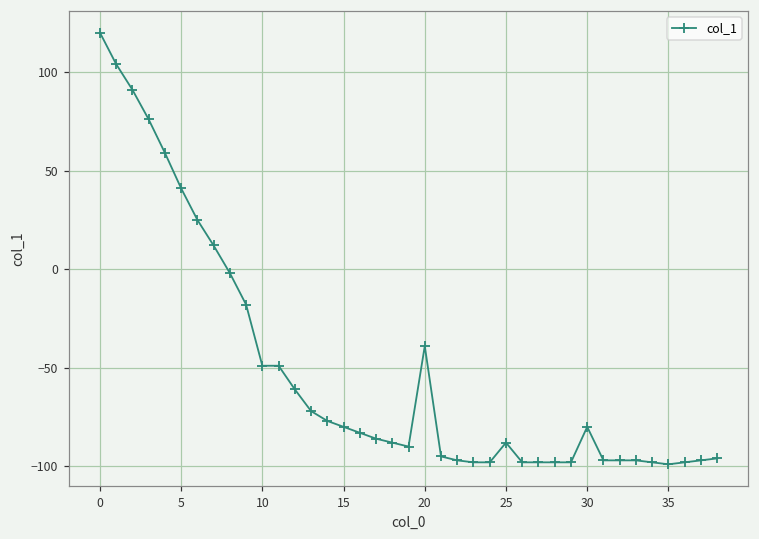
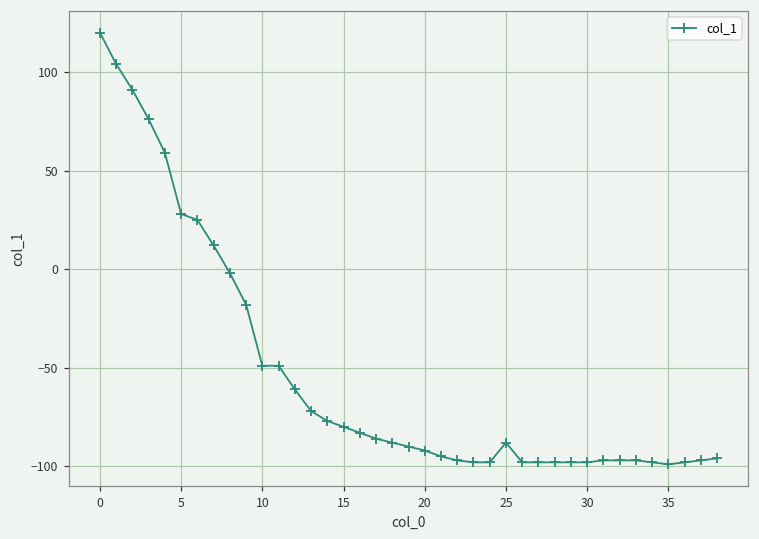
5: 41 -> 28
20: -39 -> -92
30: -80 -> -98
